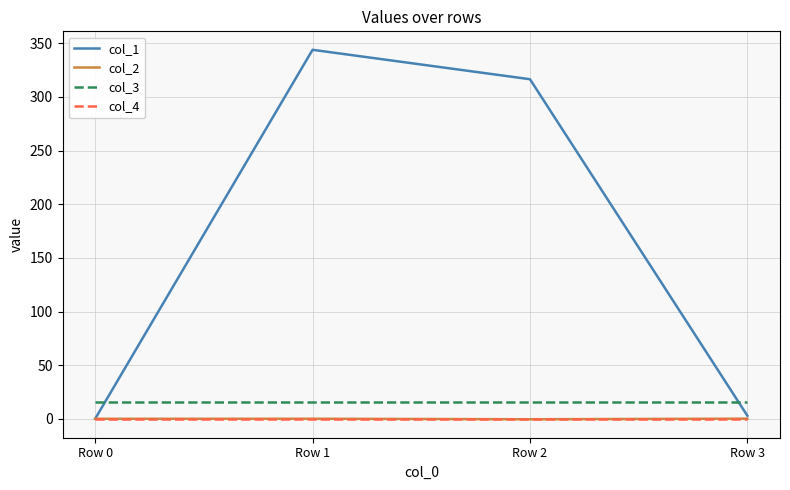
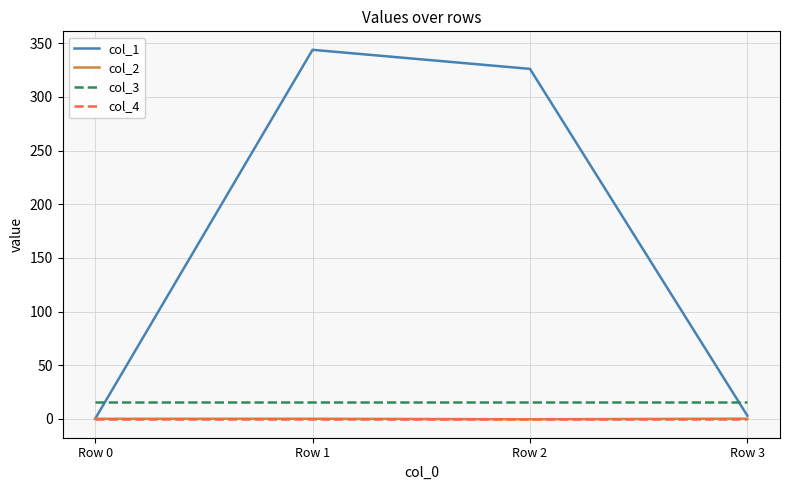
col_1, Row 2: 317 -> 326
